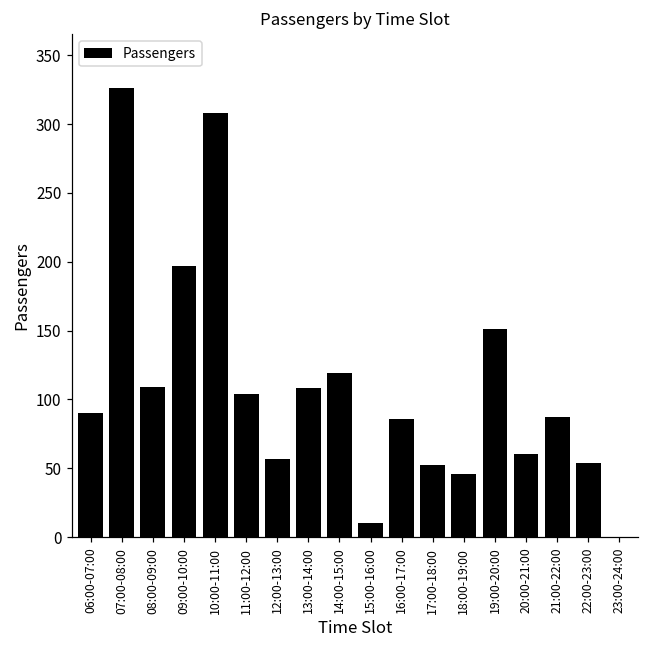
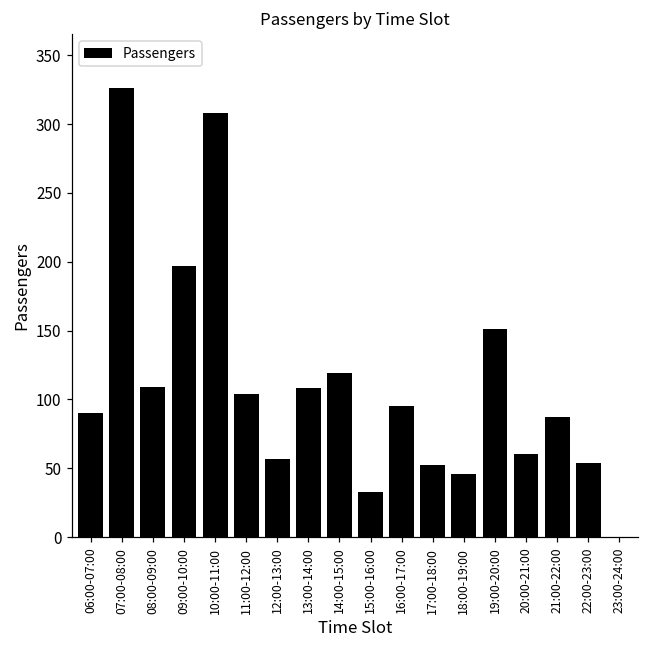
15:00-16:00: 10 -> 33
16:00-17:00: 86 -> 95
